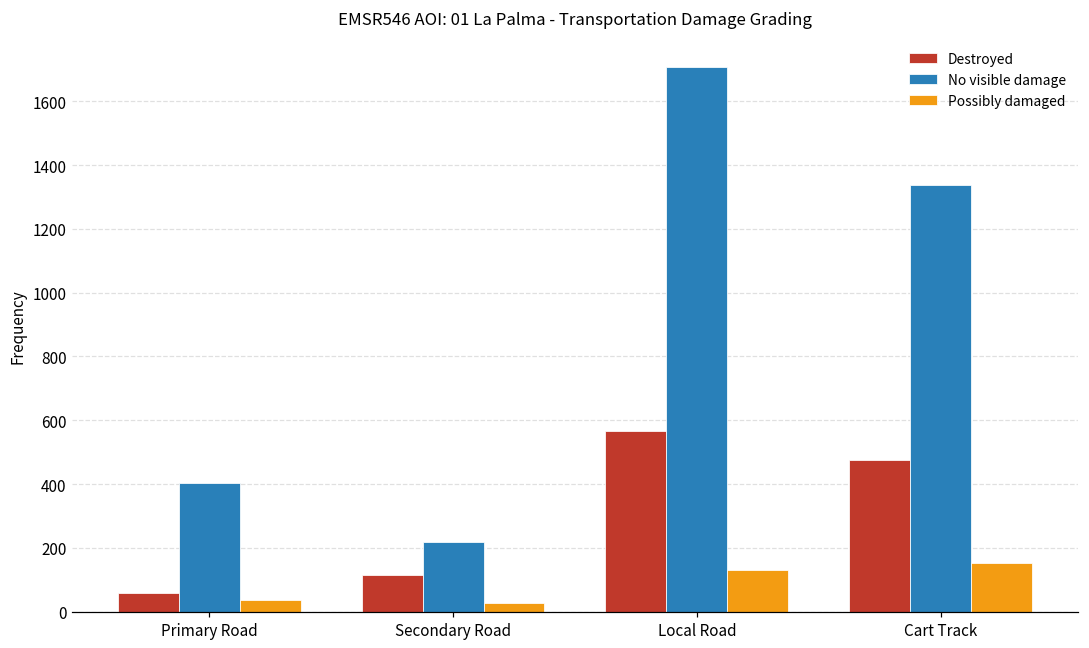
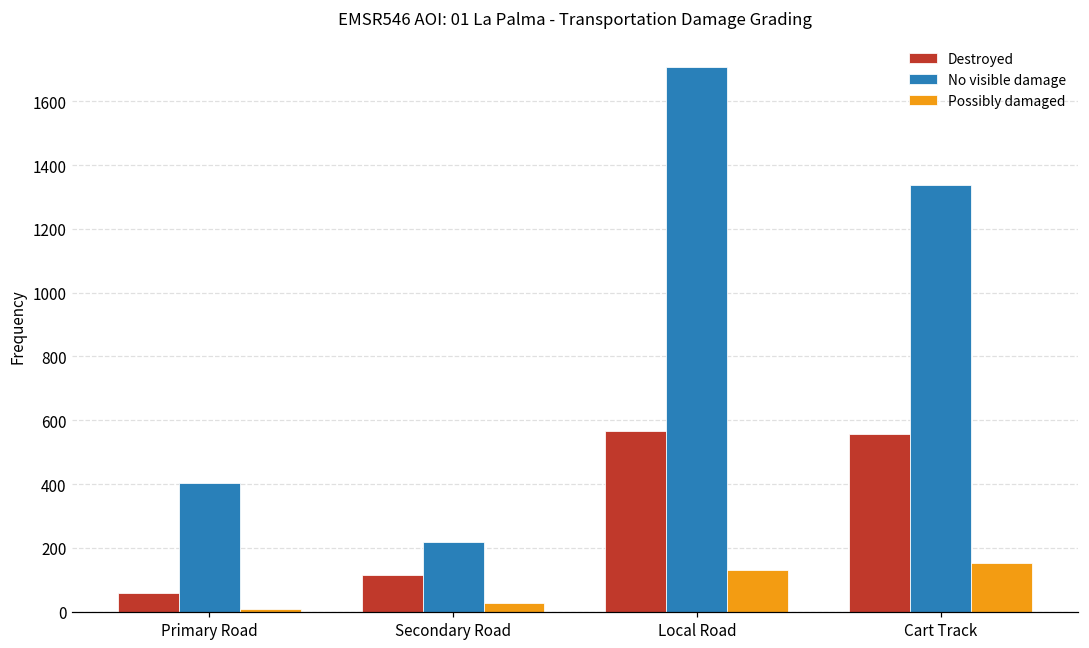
Possibly damaged, Primary Road: 40 -> 10
Destroyed, Cart Track: 480 -> 560
